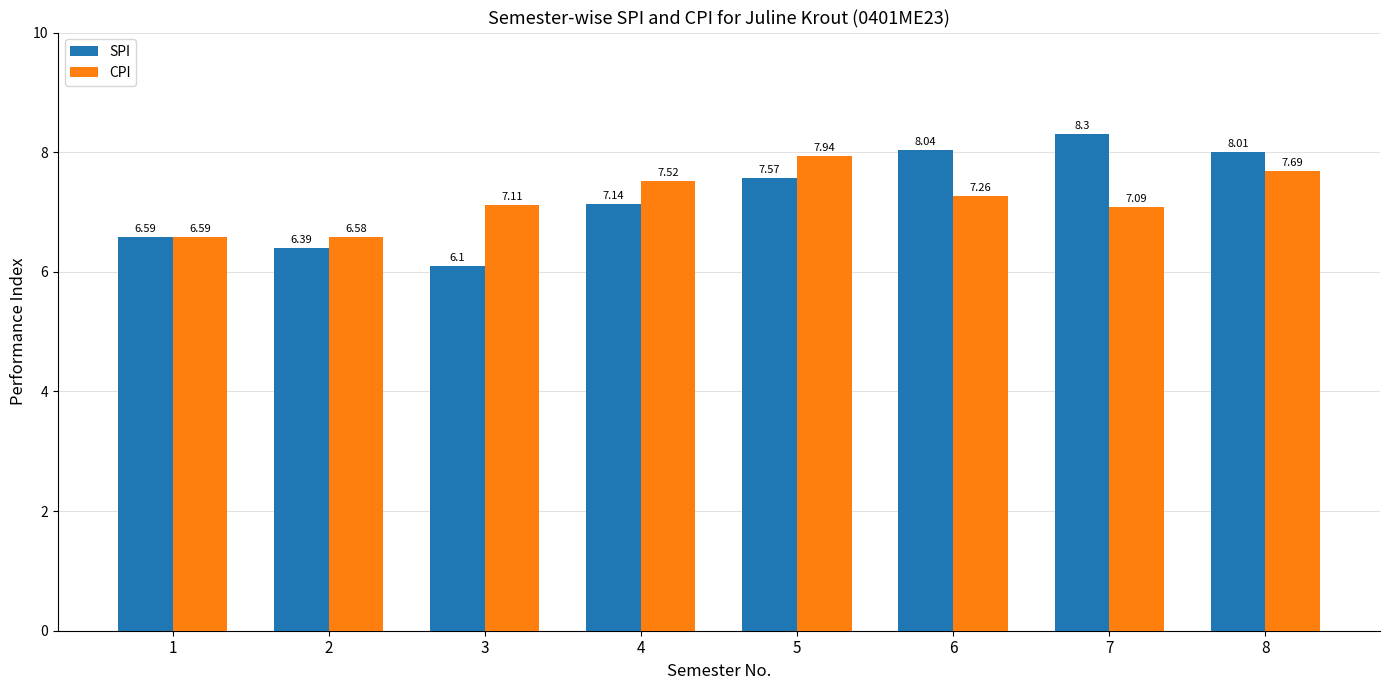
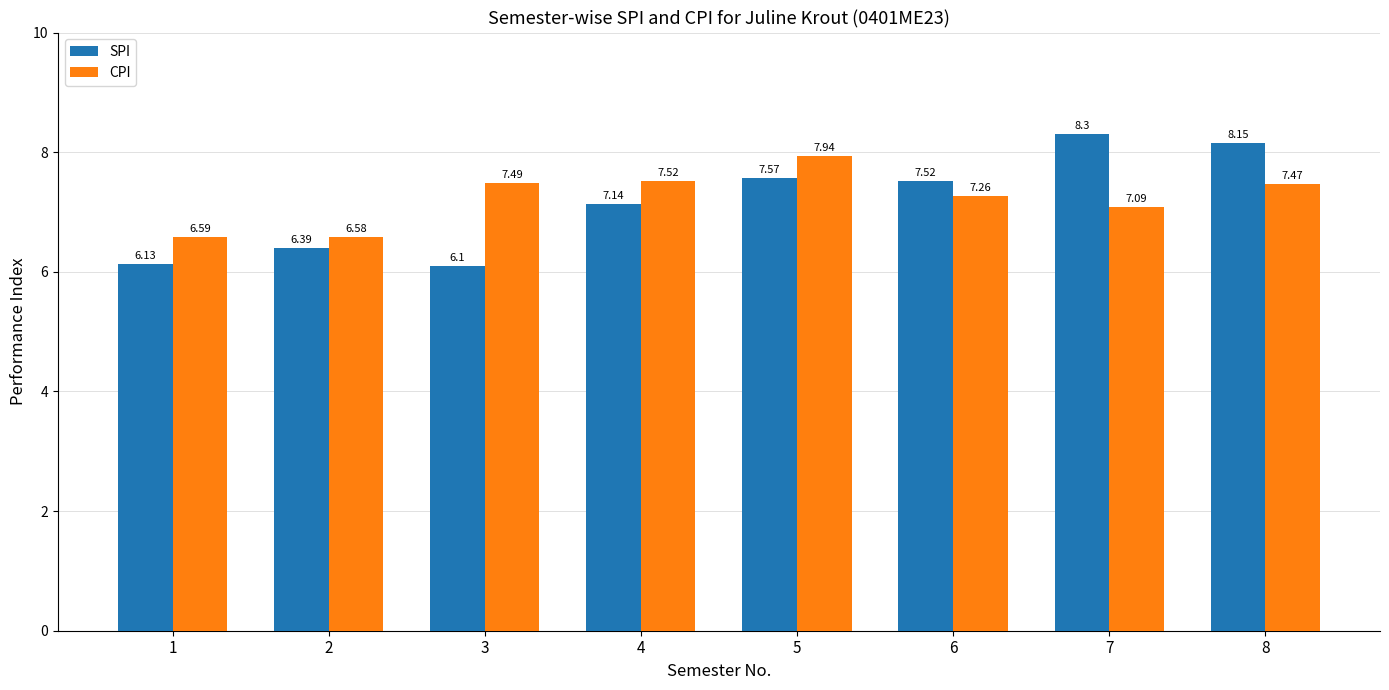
SPI, 1: 6.59 -> 6.13
CPI, 3: 7.11 -> 7.49
SPI, 6: 8.04 -> 7.52
SPI, 8: 8.01 -> 8.15
CPI, 8: 7.69 -> 7.47
